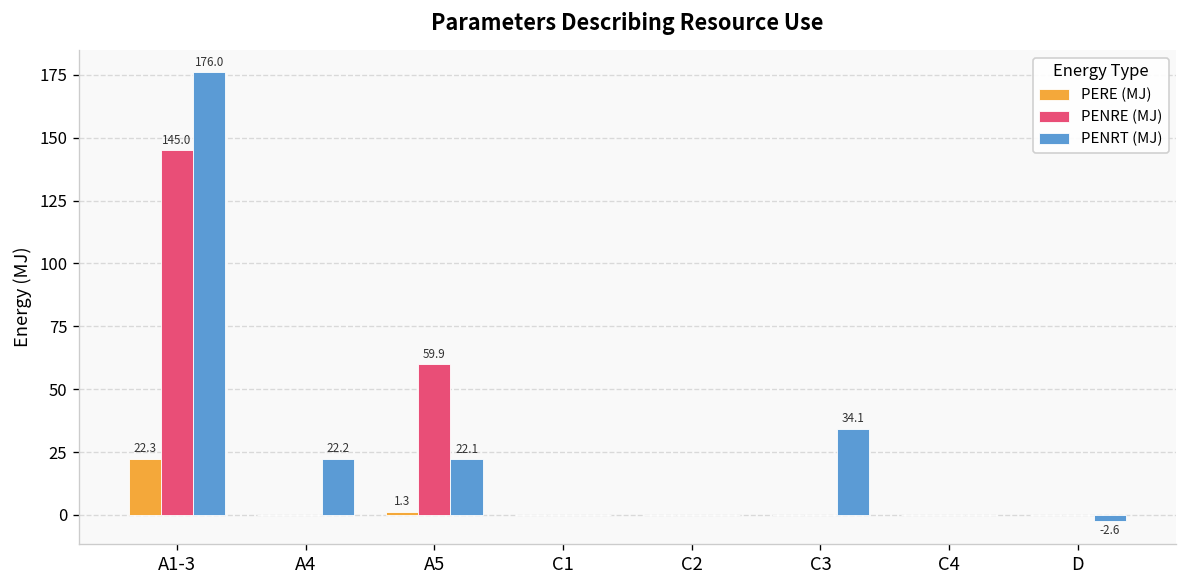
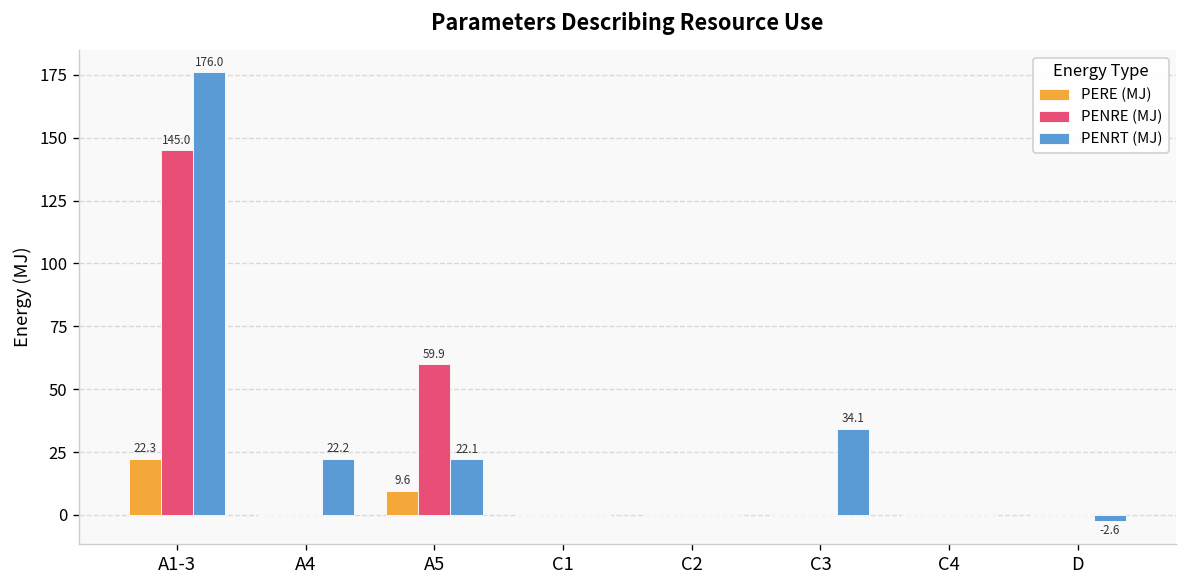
PERE (MJ), A5: 1.3 -> 9.6
